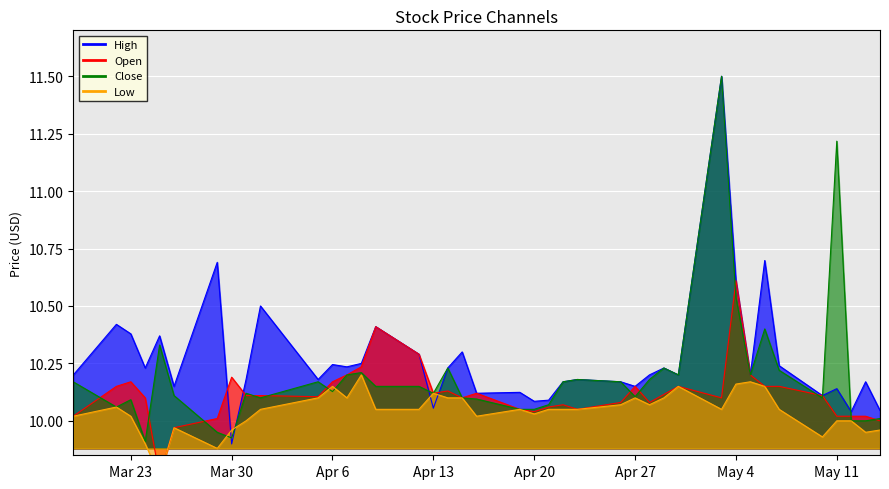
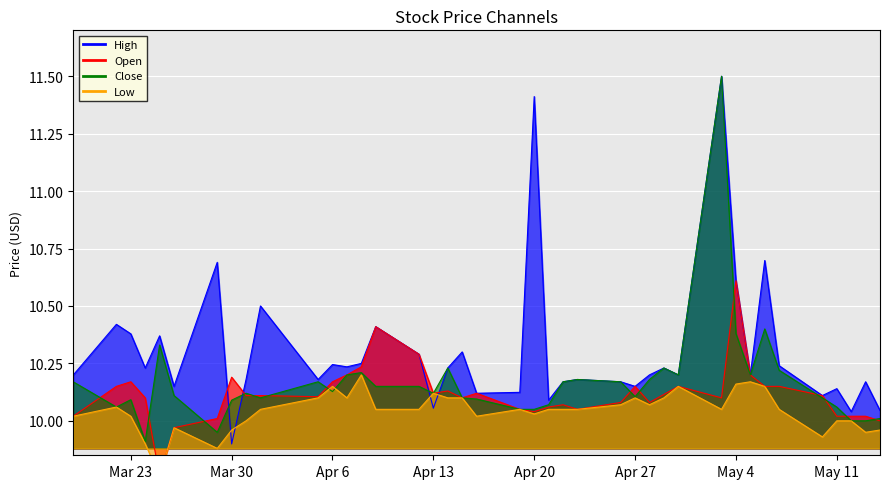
Close, Mar 30: 9.93 -> 10.09
High, Apr 20: 10.09 -> 11.41
Close, May 4: 10.54 -> 10.38
Close, May 11: 11.22 -> 10.06
